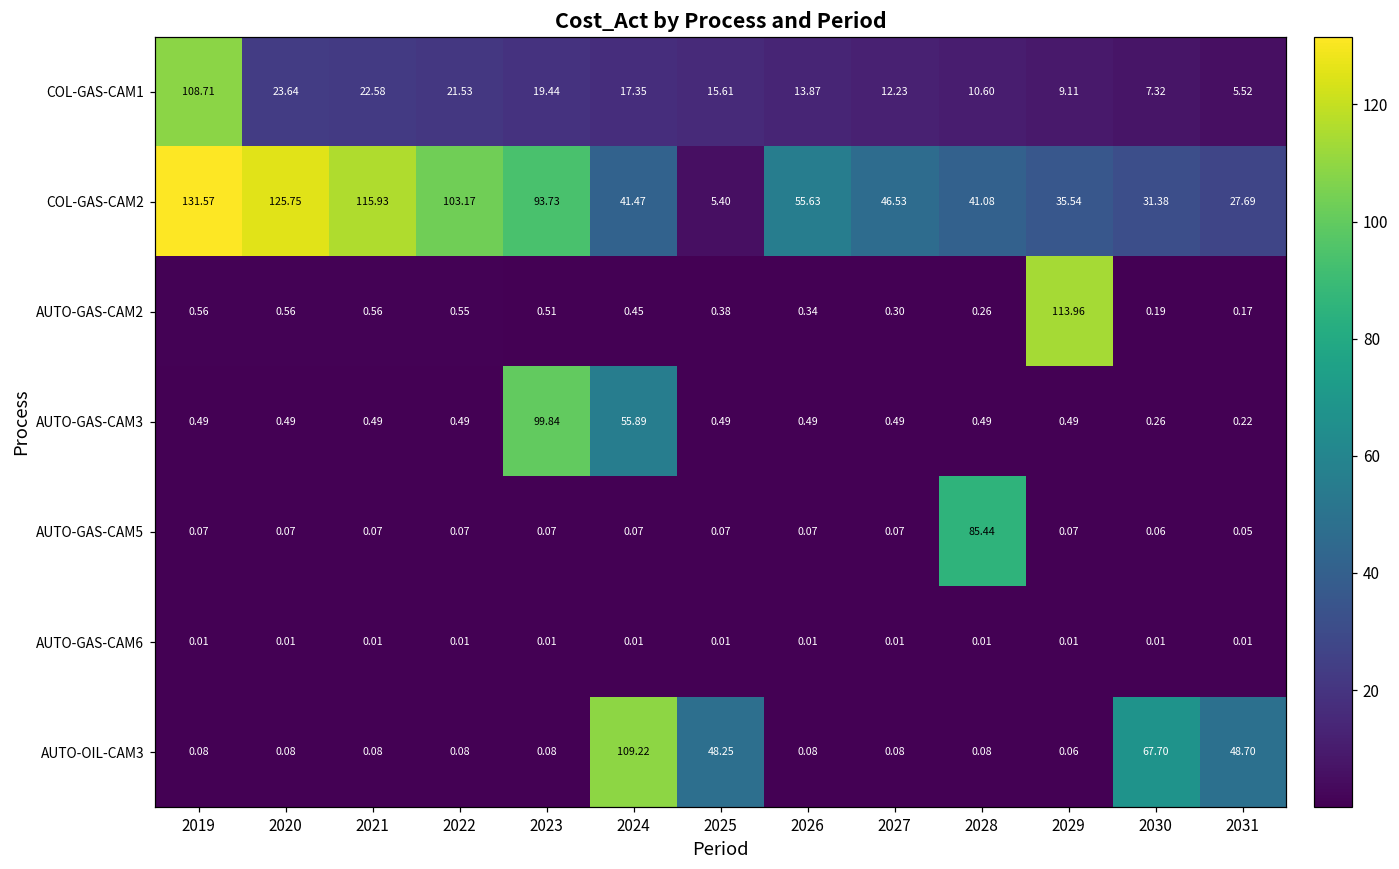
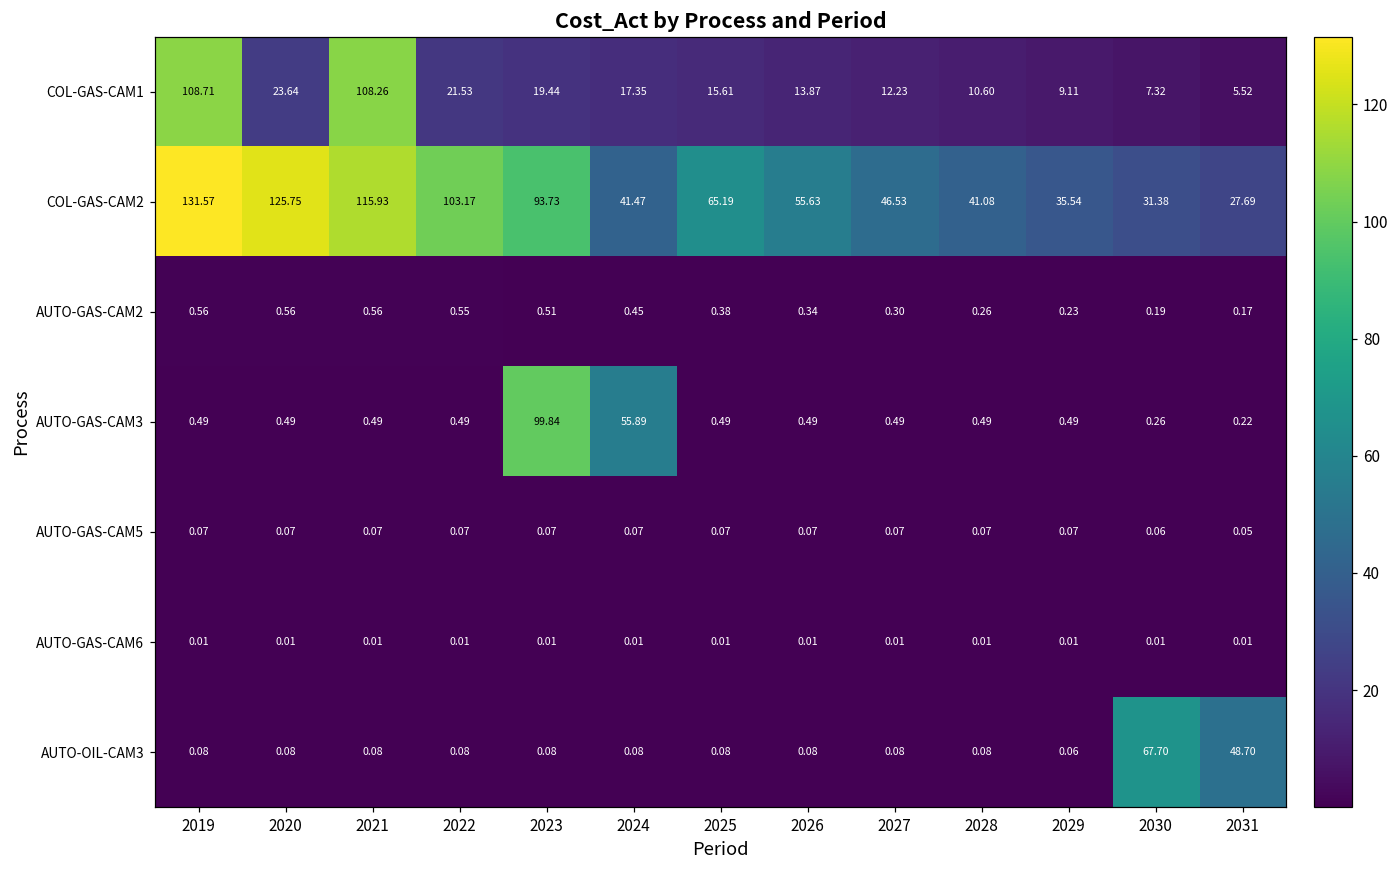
COL-GAS-CAM1, 2021: 22.58 -> 108.26
COL-GAS-CAM2, 2025: 5.40 -> 65.19
AUTO-GAS-CAM2, 2029: 113.96 -> 0.23
AUTO-GAS-CAM5, 2028: 85.44 -> 0.07
AUTO-OIL-CAM3, 2024: 109.22 -> 0.08
AUTO-OIL-CAM3, 2025: 48.25 -> 0.08
